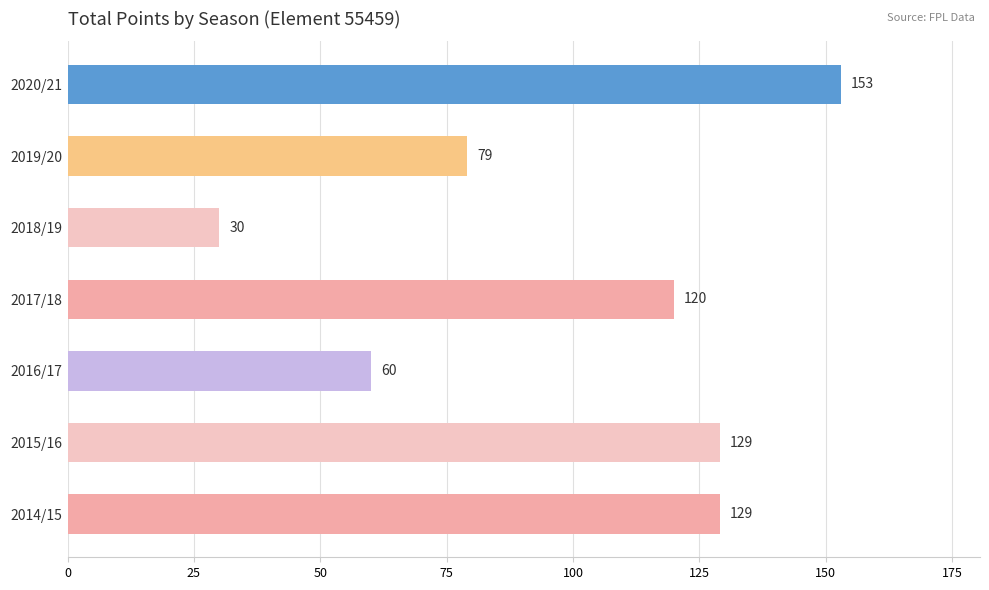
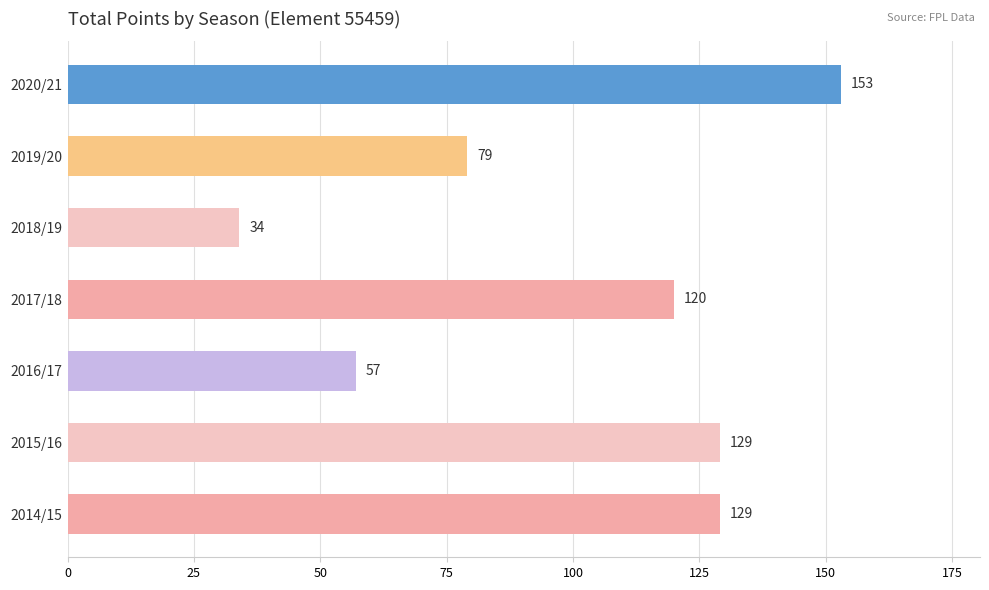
2018/19: 30 -> 34
2016/17: 60 -> 57
